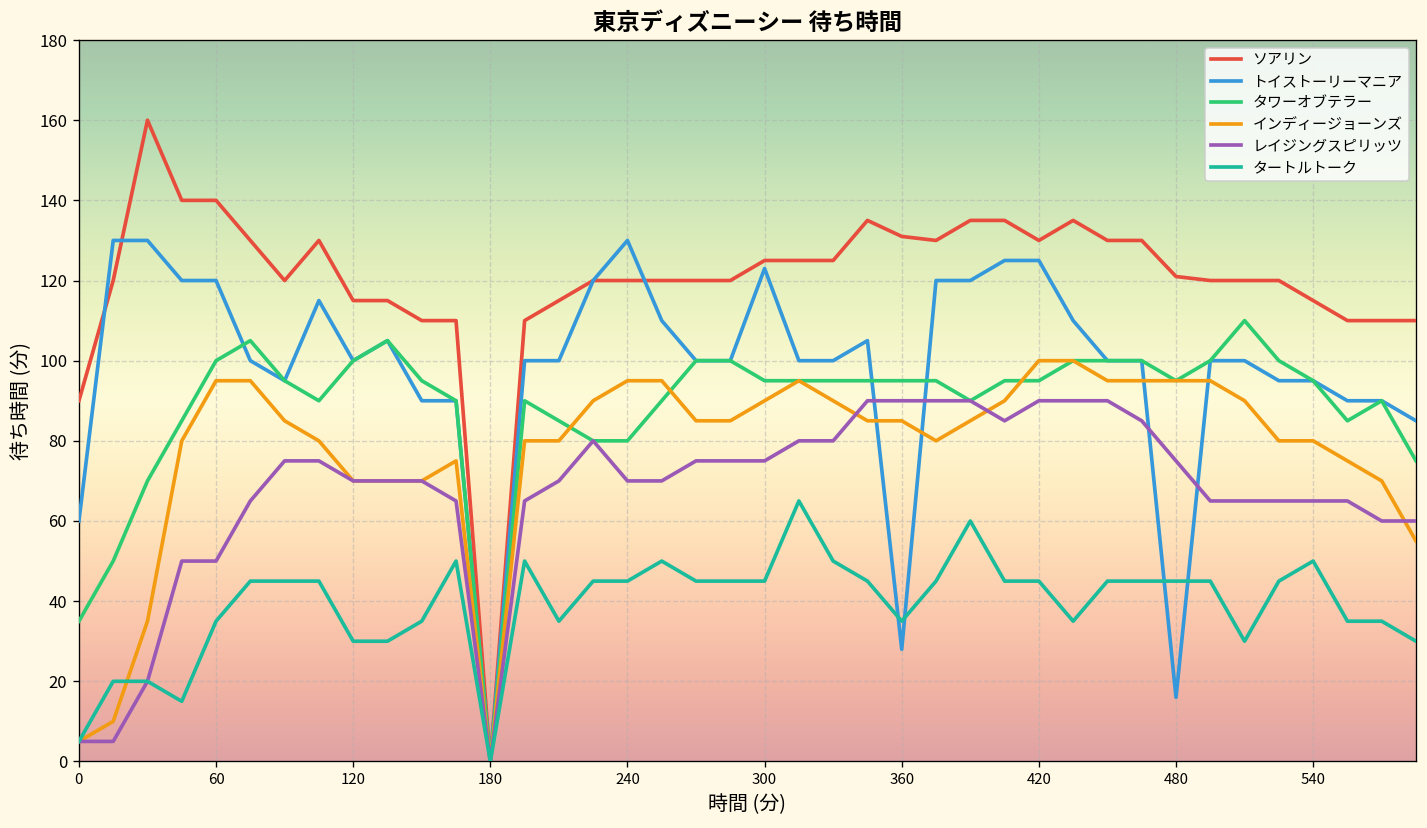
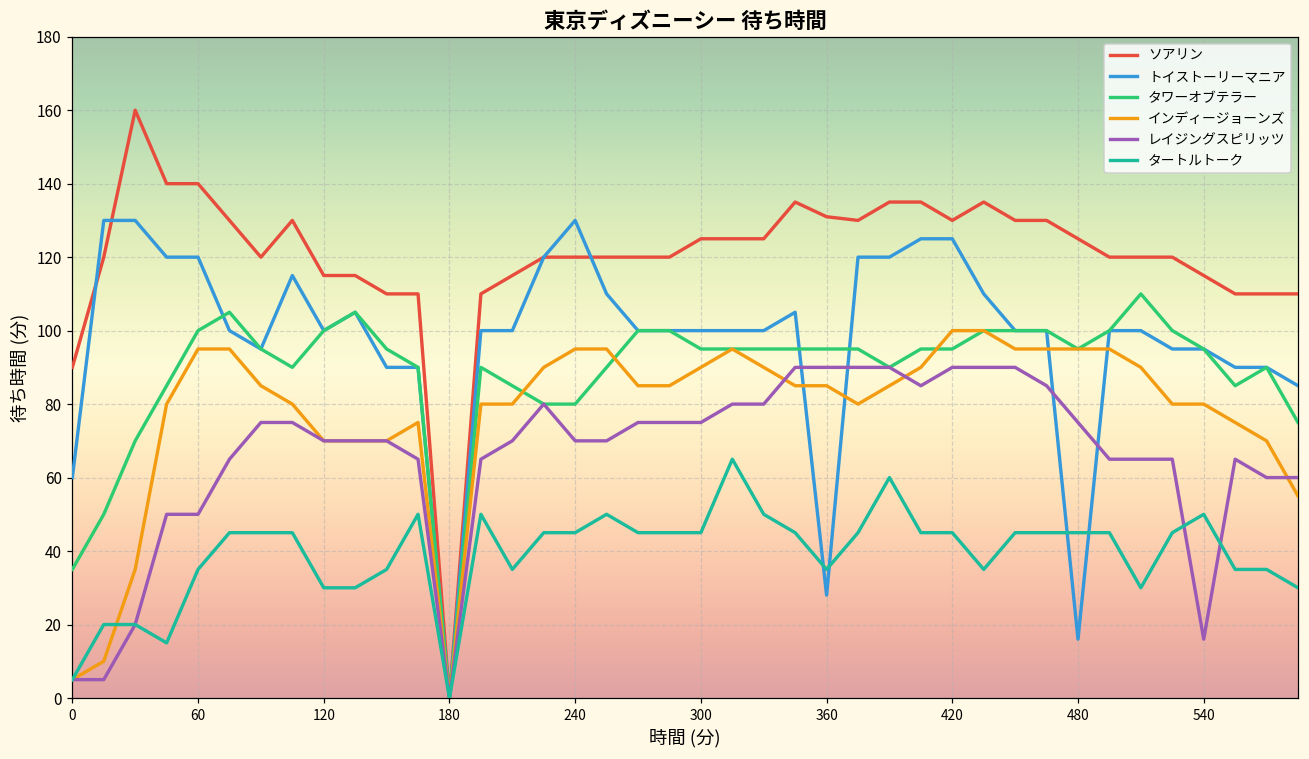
トイストーリーマニア, 300: 123 -> 100
ソアリン, 480: 121 -> 125
レイジングスピリッツ, 540: 65 -> 16
